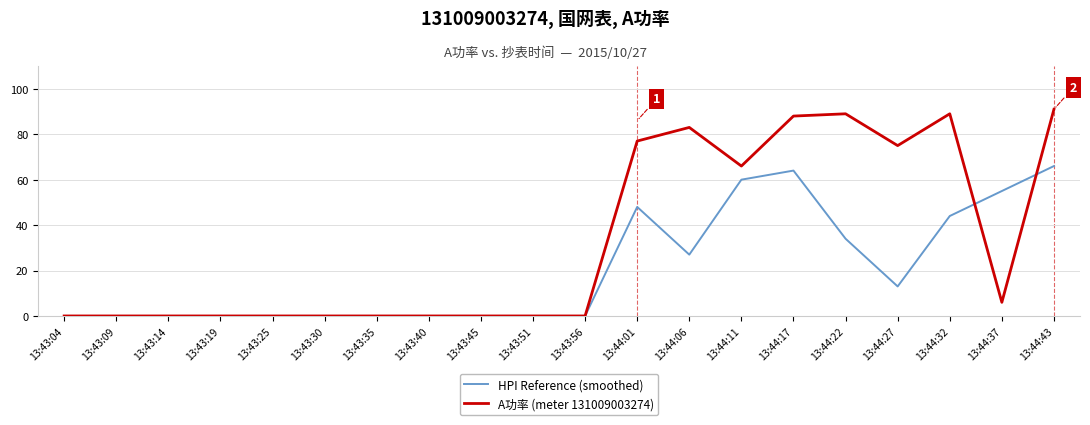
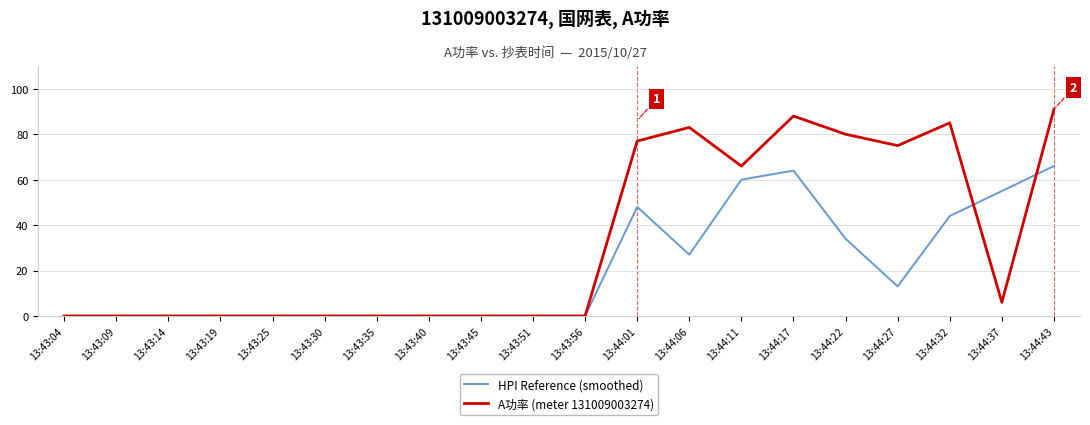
A功率 (meter 131009003274), 13:44:22: 89 -> 80
A功率 (meter 131009003274), 13:44:32: 89 -> 85
